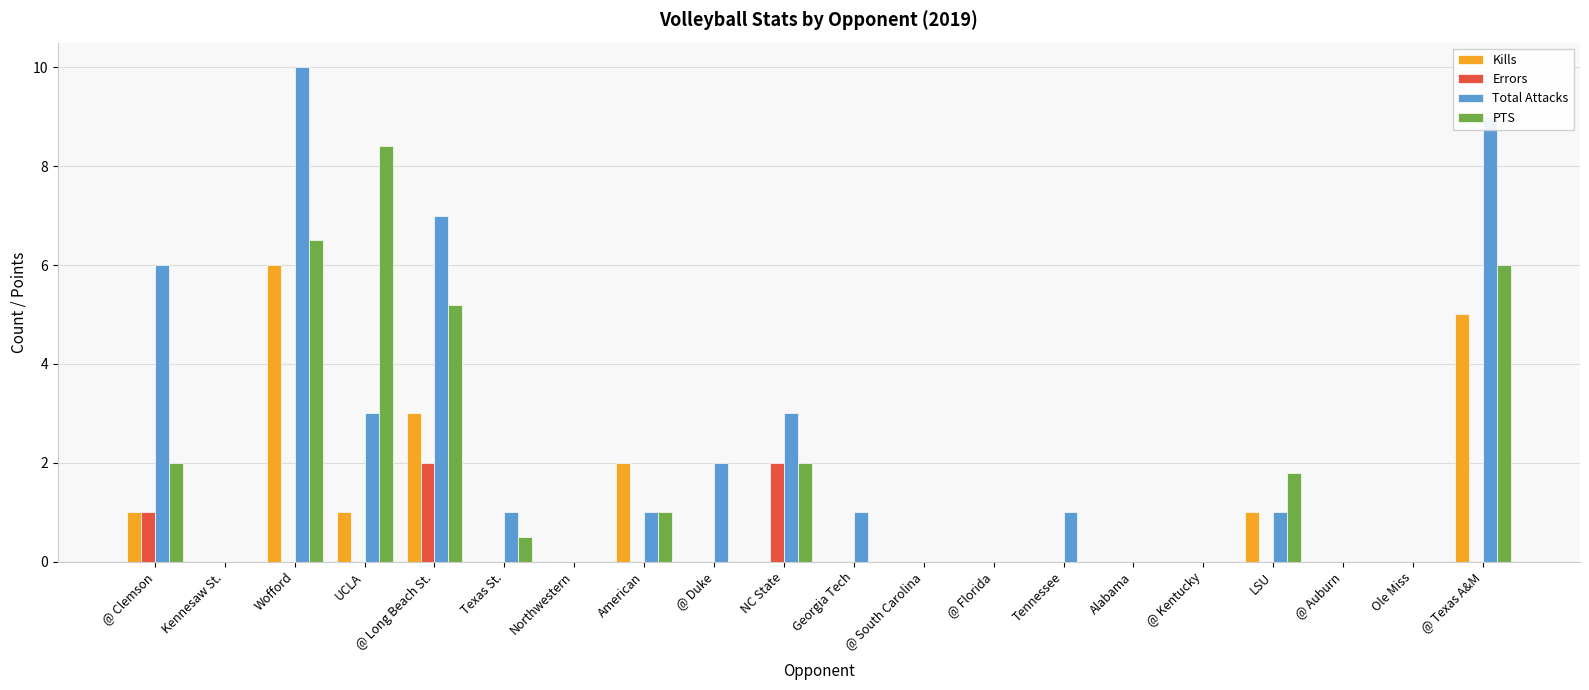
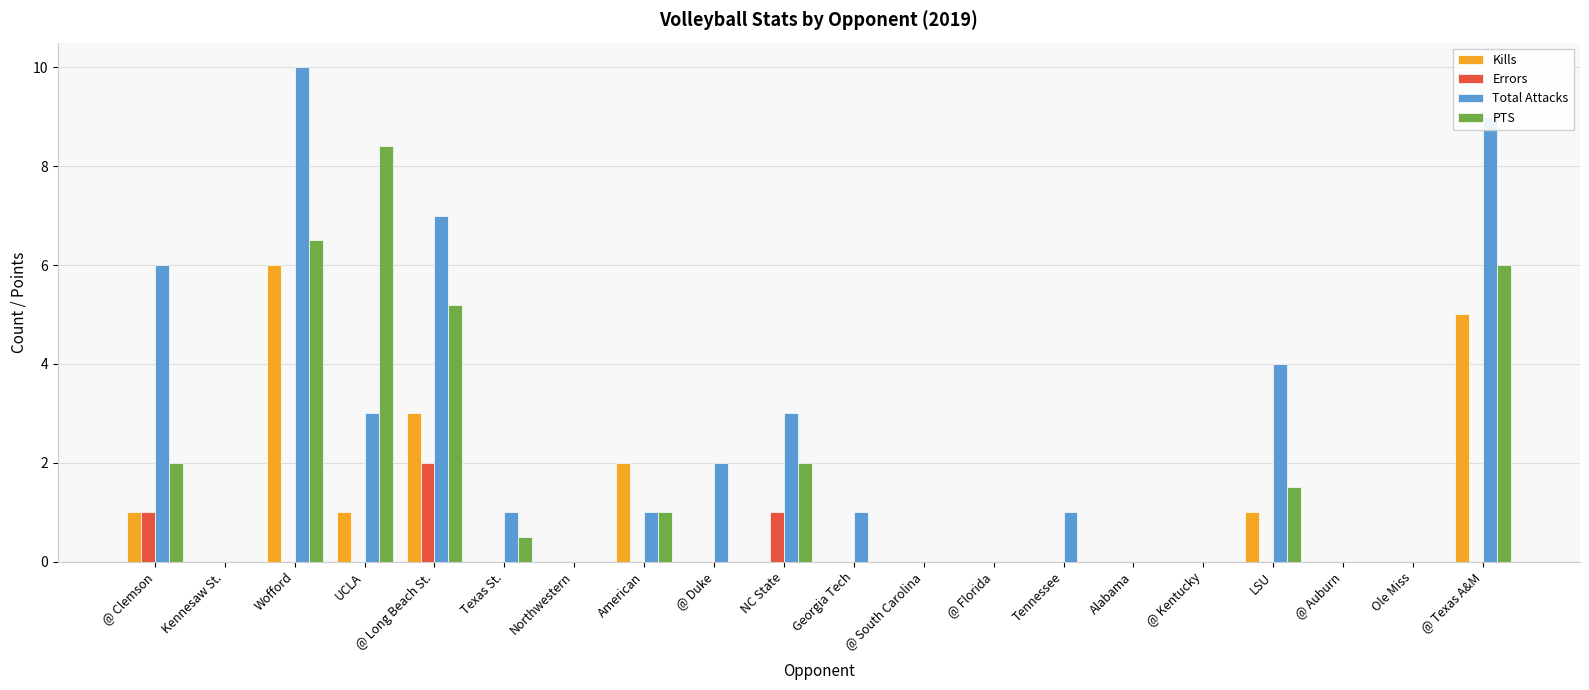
Errors, NC State: 2 -> 1
Total Attacks, LSU: 1 -> 4
PTS, LSU: 1.8 -> 1.5
